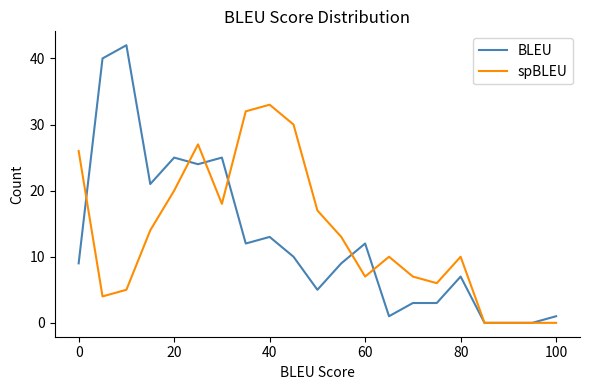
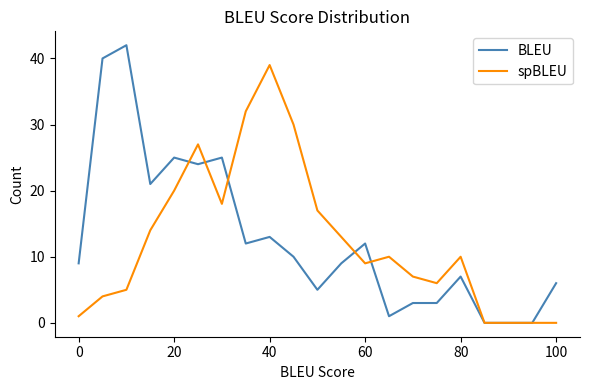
spBLEU, 0: 26 -> 1
spBLEU, 40: 33 -> 39
spBLEU, 60: 7 -> 9
BLEU, 100: 1 -> 6
